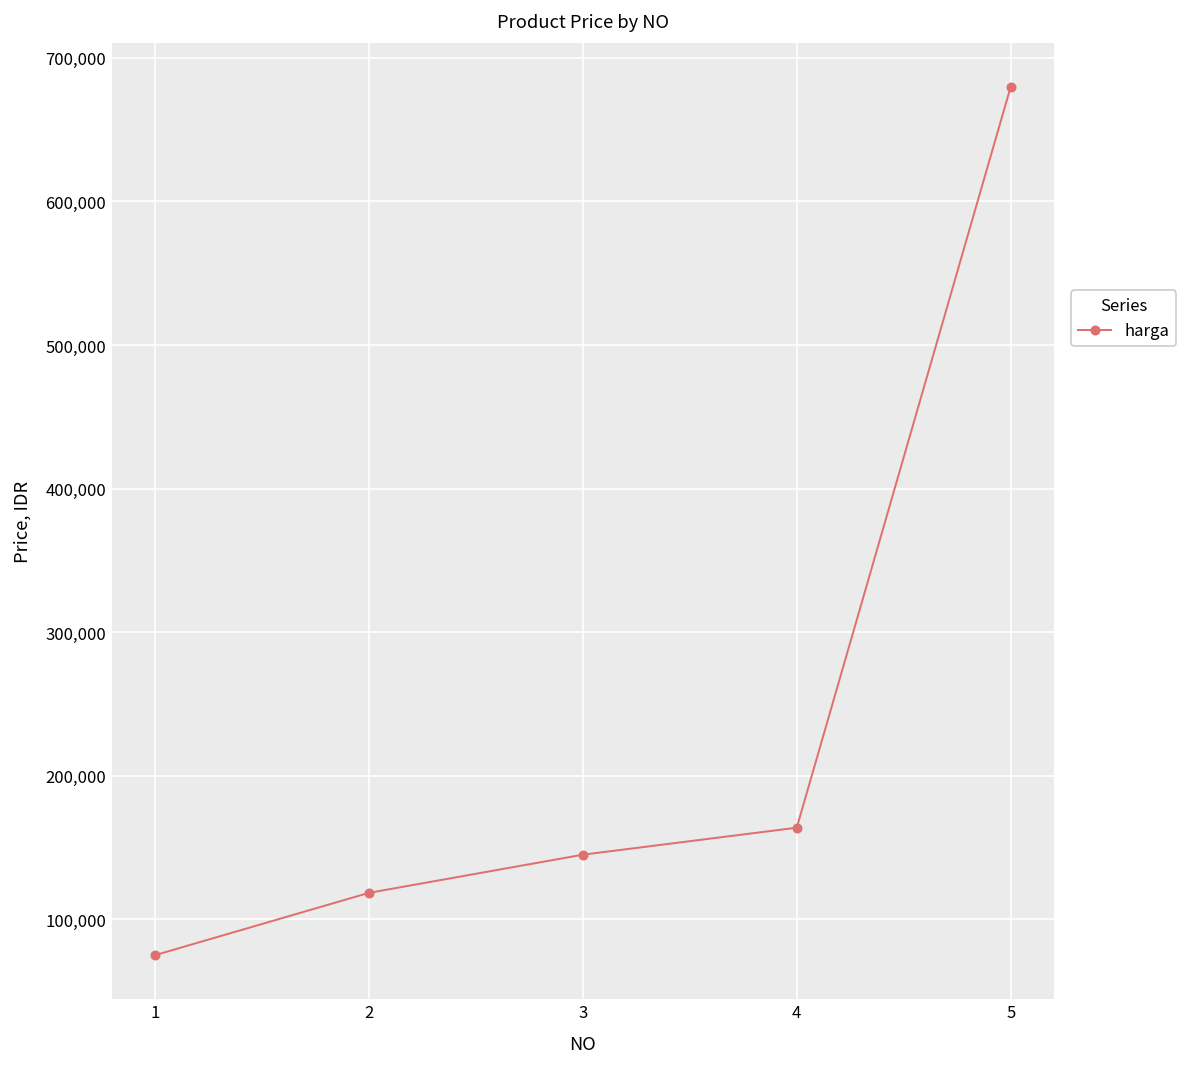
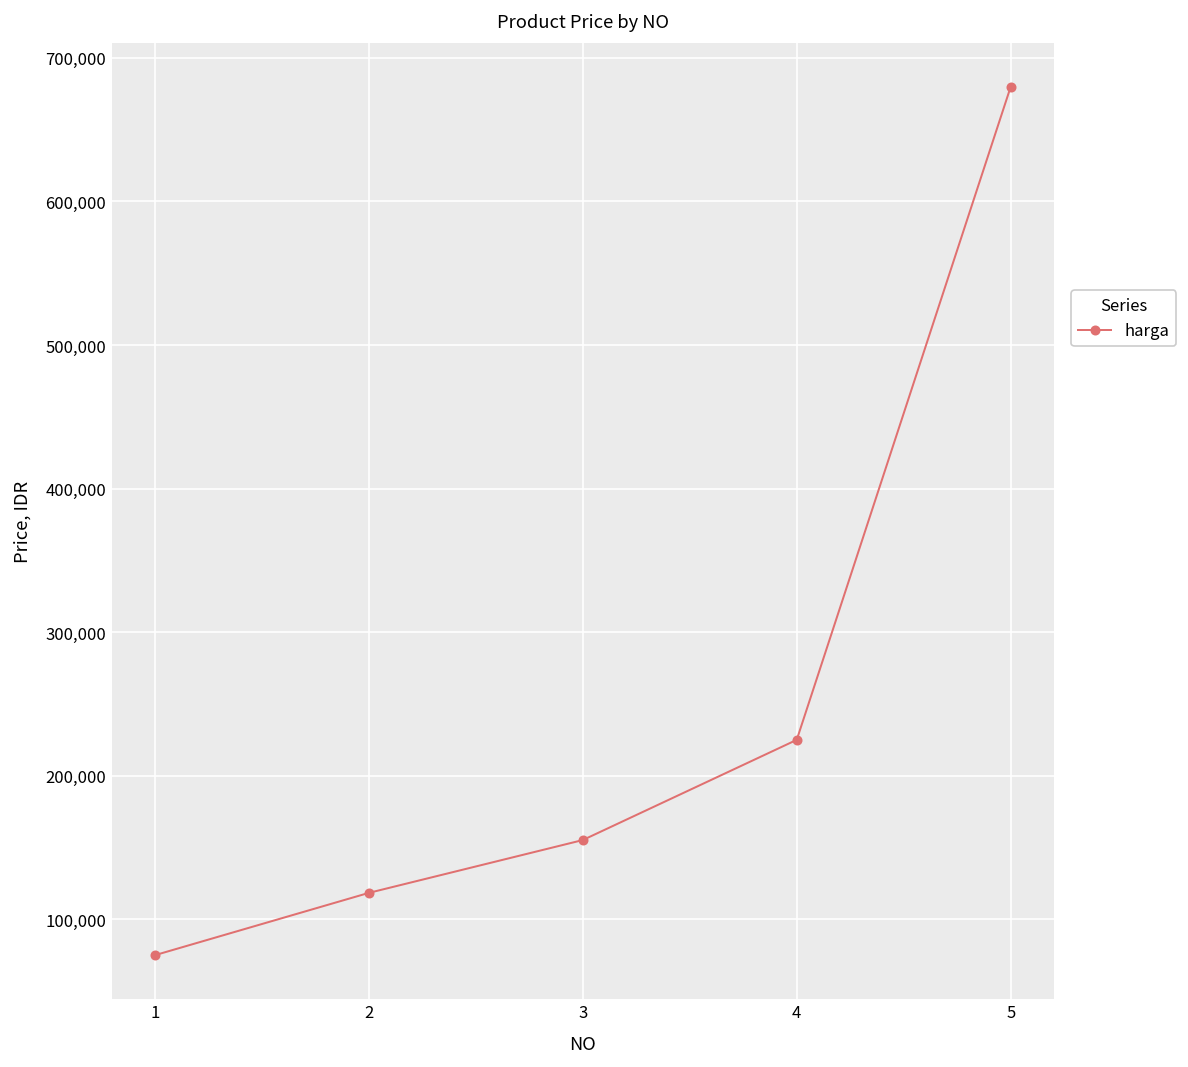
3: 145,000 -> 155,000
4: 164,000 -> 225,000
